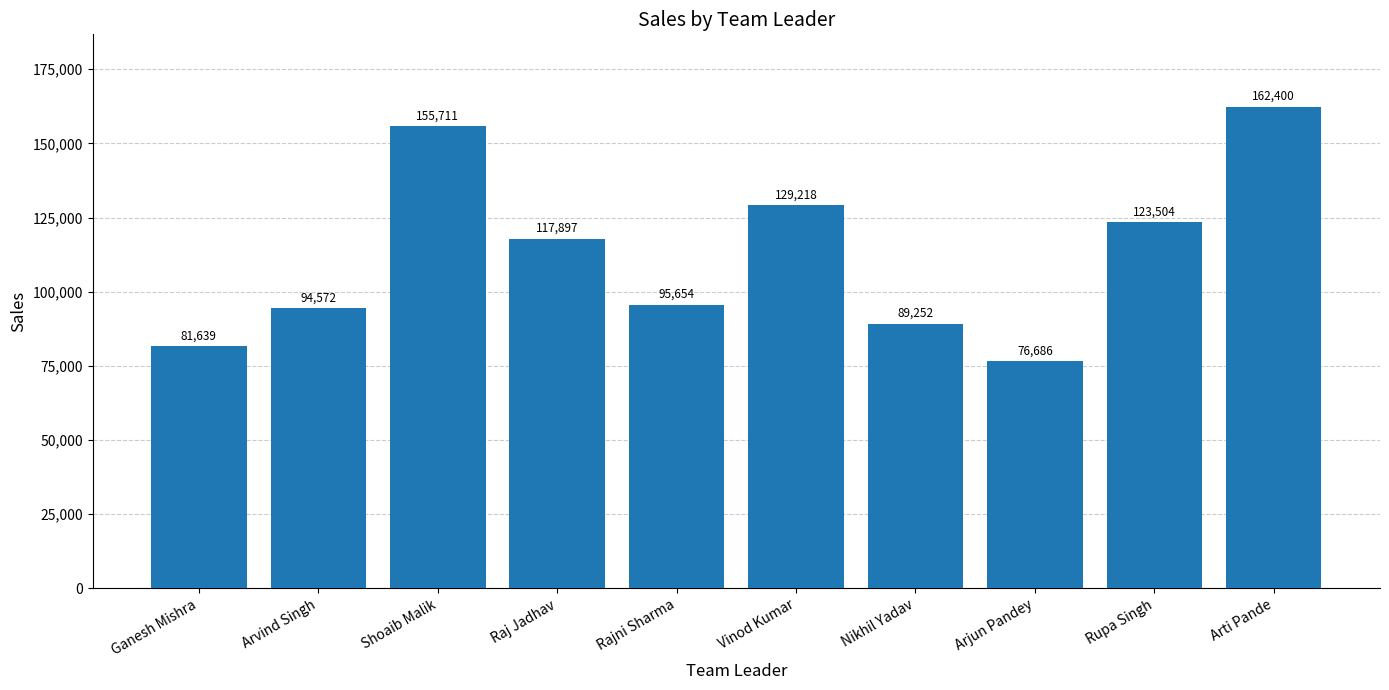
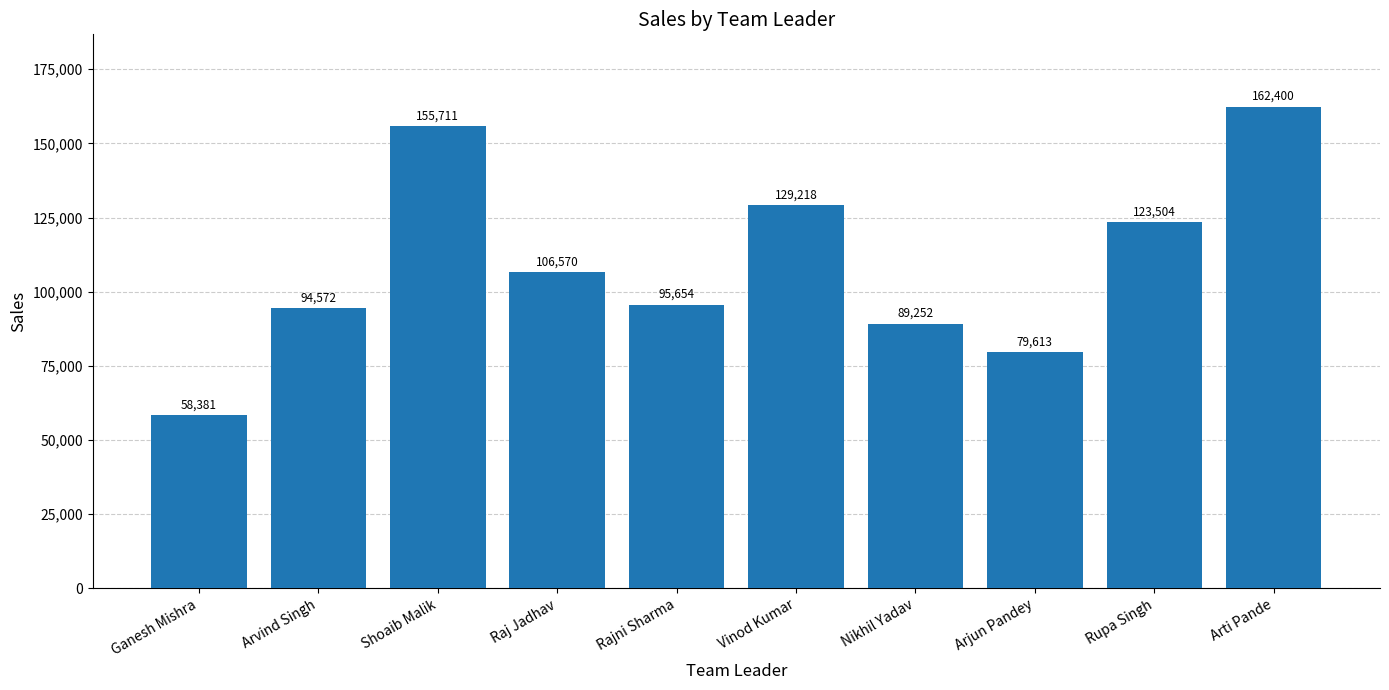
Ganesh Mishra: 81,639 -> 58,381
Raj Jadhav: 117,897 -> 106,570
Arjun Pandey: 76,686 -> 79,613
